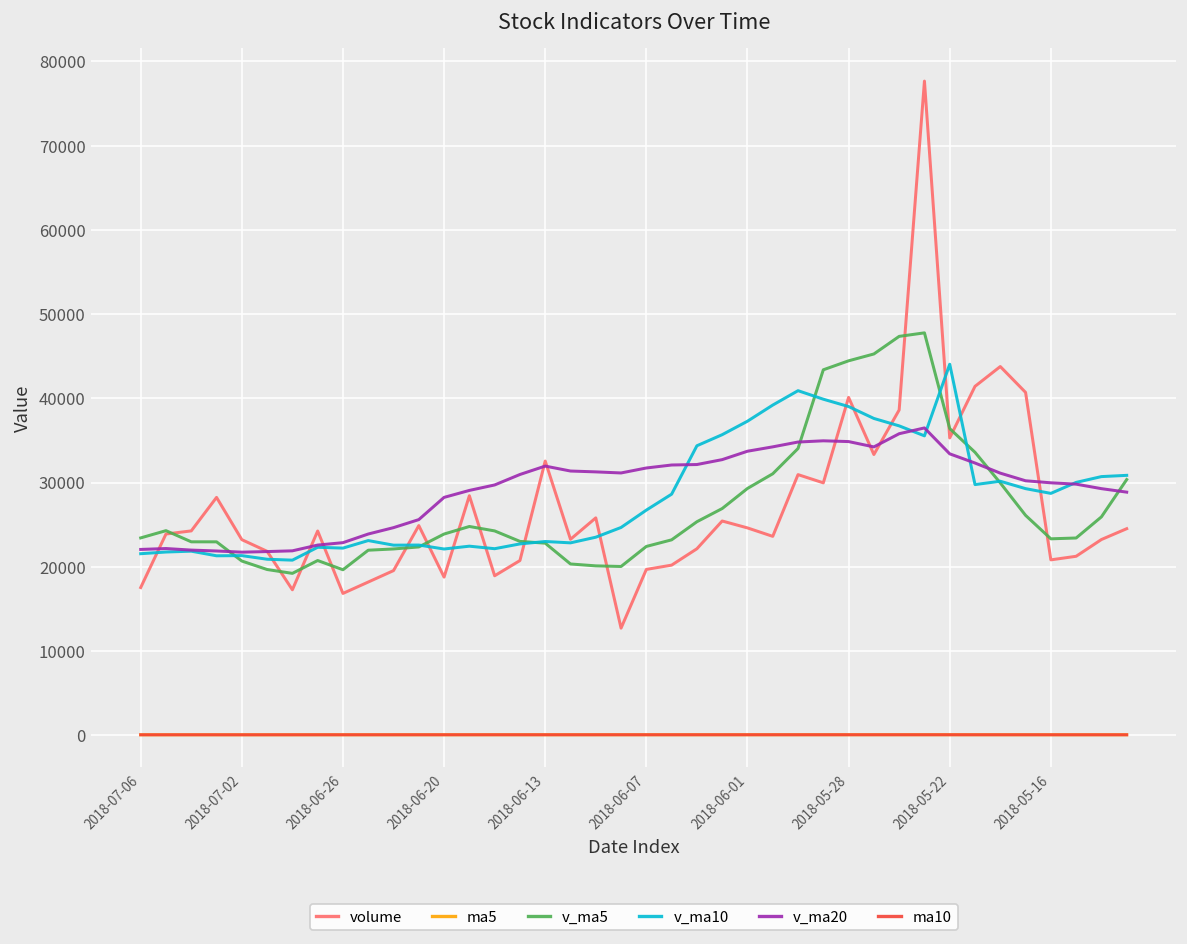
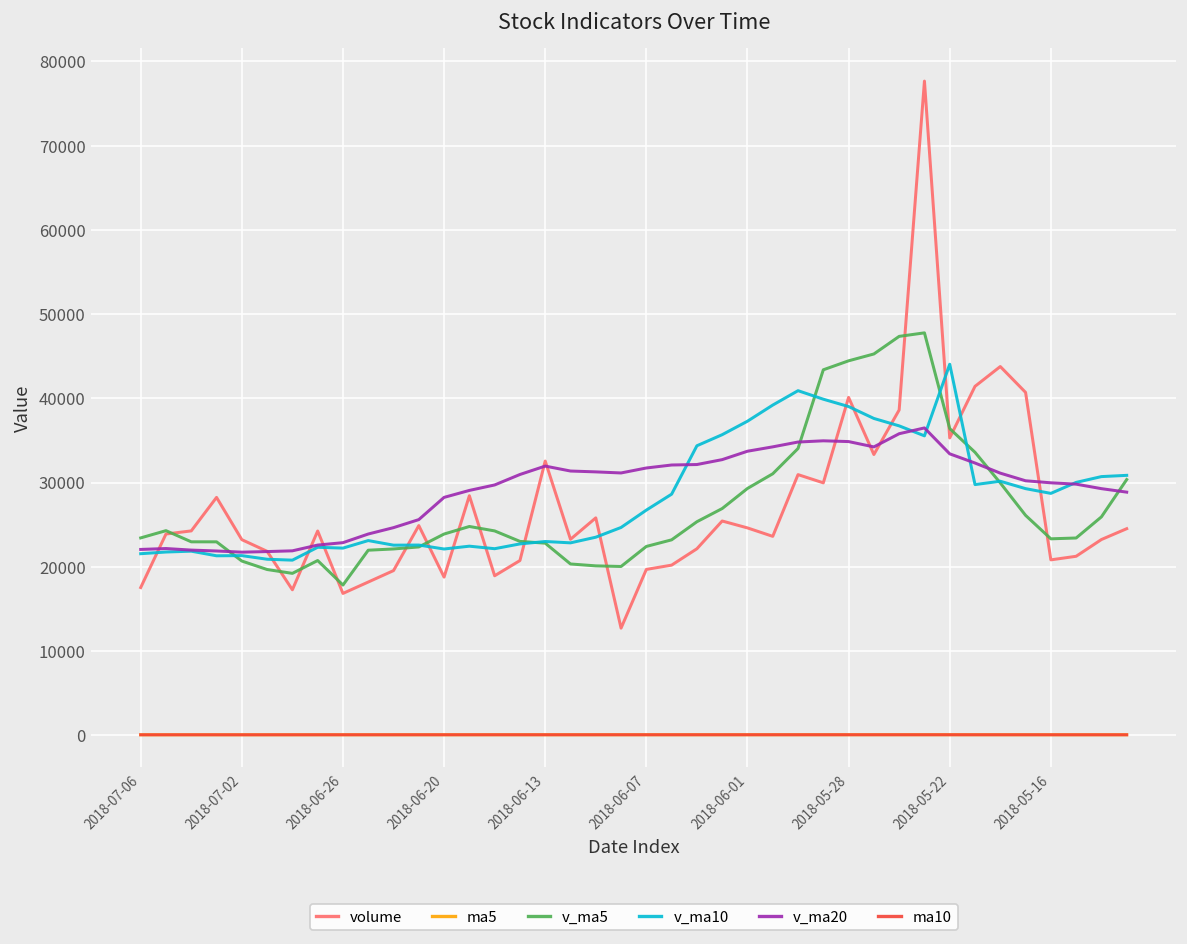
v_ma5, 2018-06-26: 20000 -> 18000
